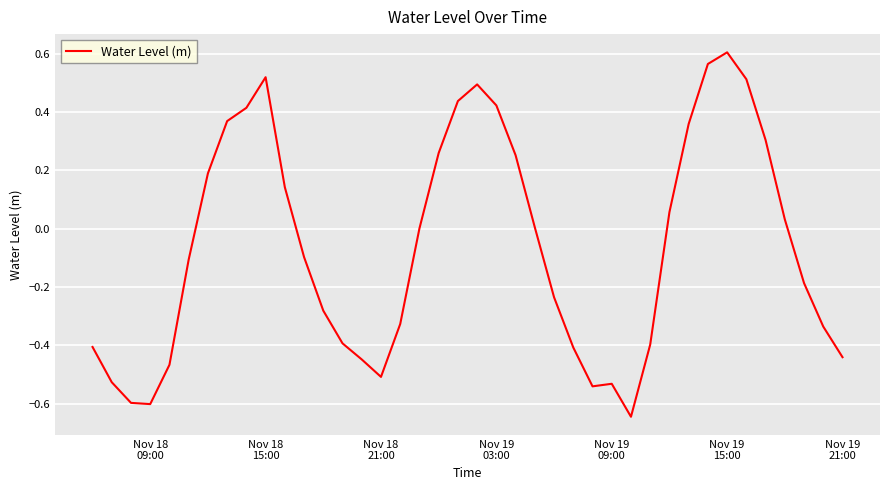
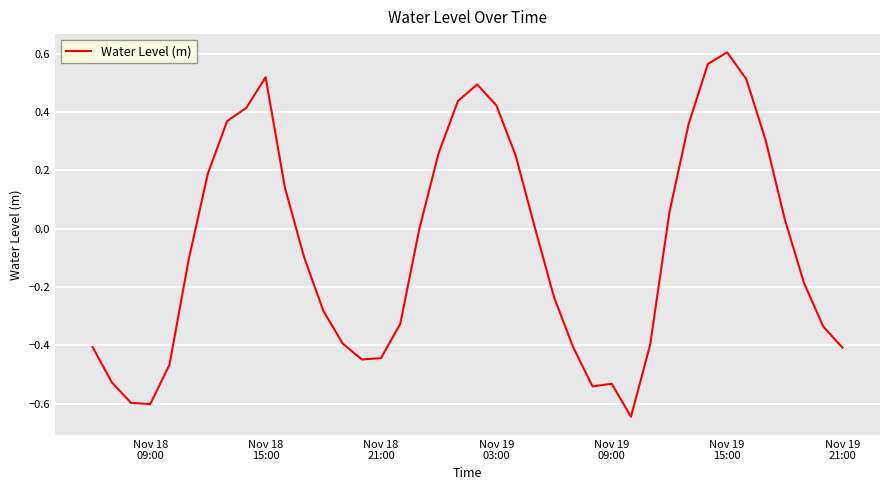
Nov 18 21:00: -0.51 -> -0.44
Nov 19 21:00: -0.44 -> -0.41
